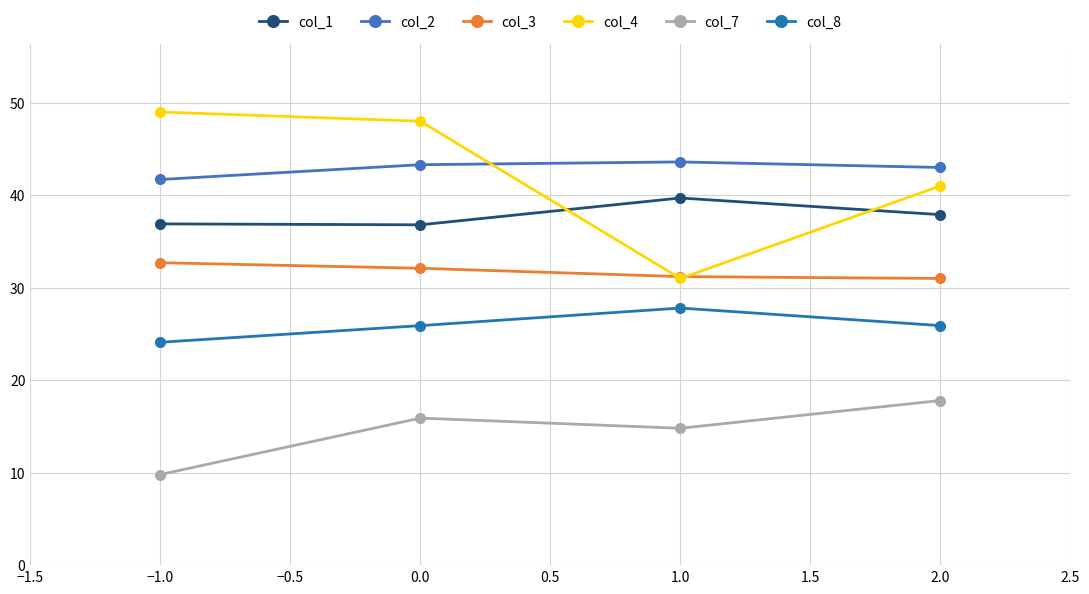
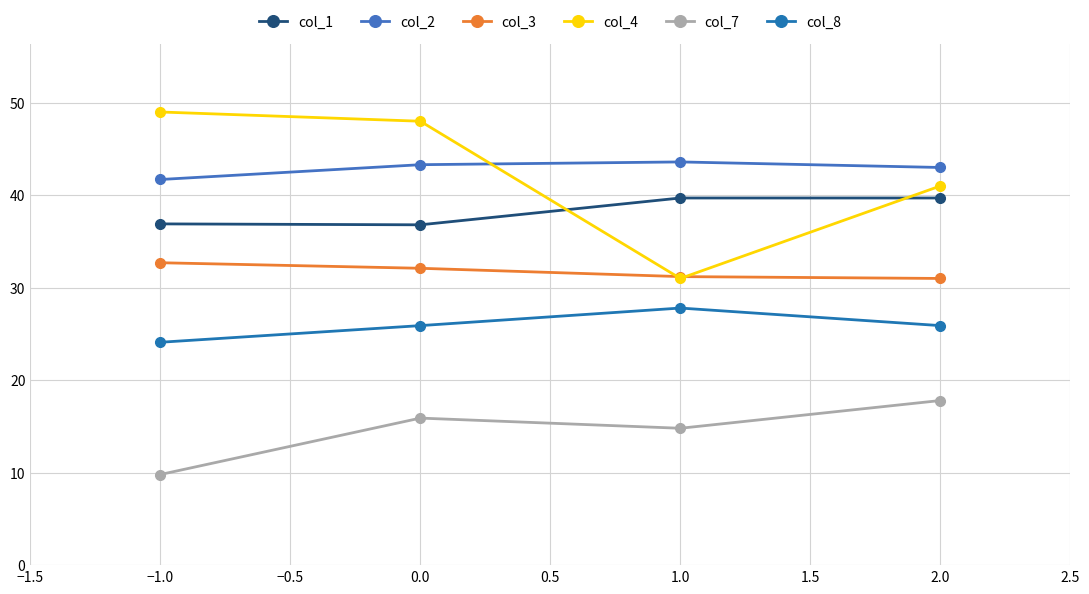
col_1, 2.0: 38 -> 40
